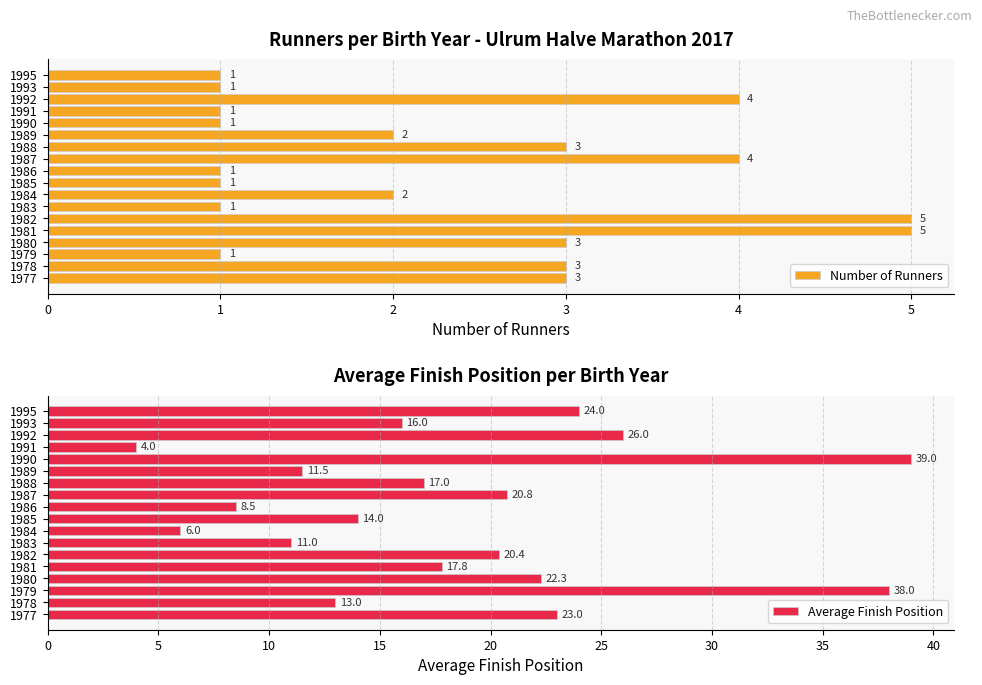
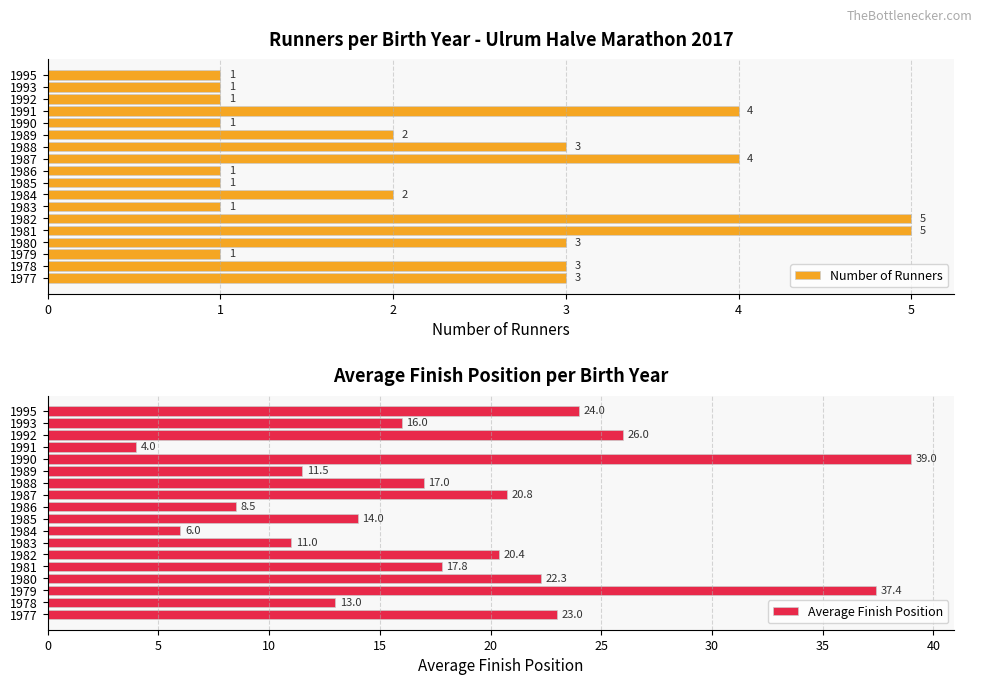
Runners per Birth Year - Ulrum Halve Marathon 2017, 1992: 4 -> 1
Runners per Birth Year - Ulrum Halve Marathon 2017, 1991: 1 -> 4
Average Finish Position per Birth Year, 1979: 38.0 -> 37.4
